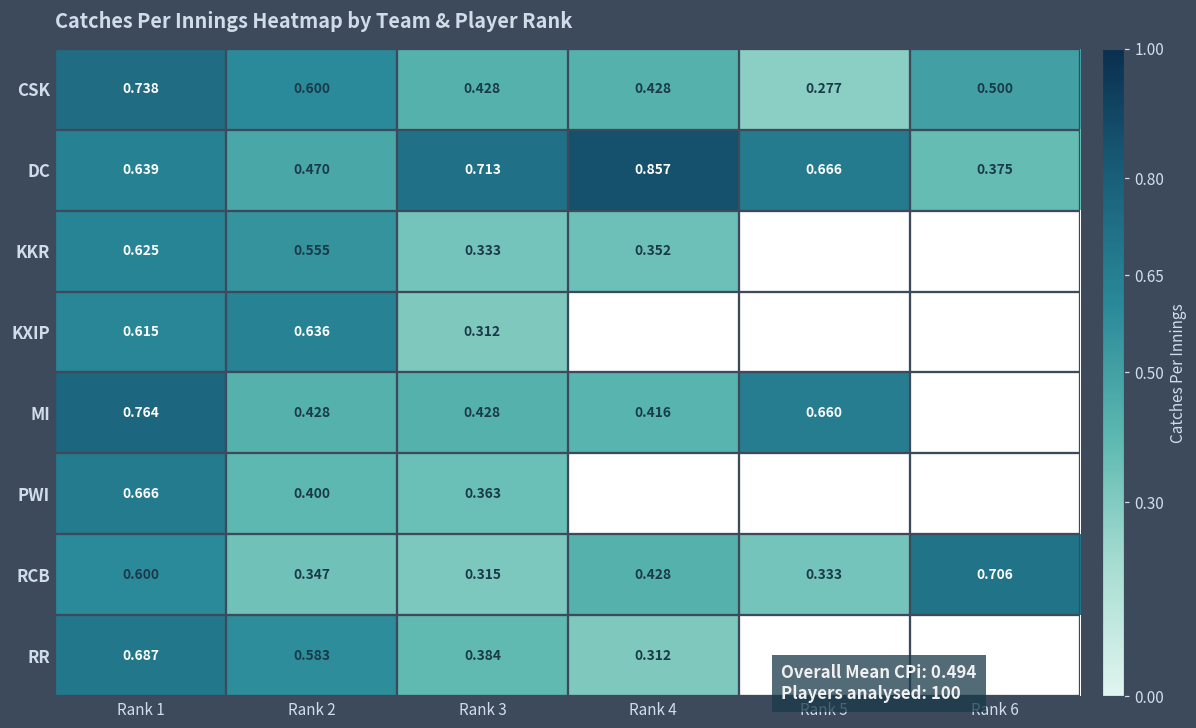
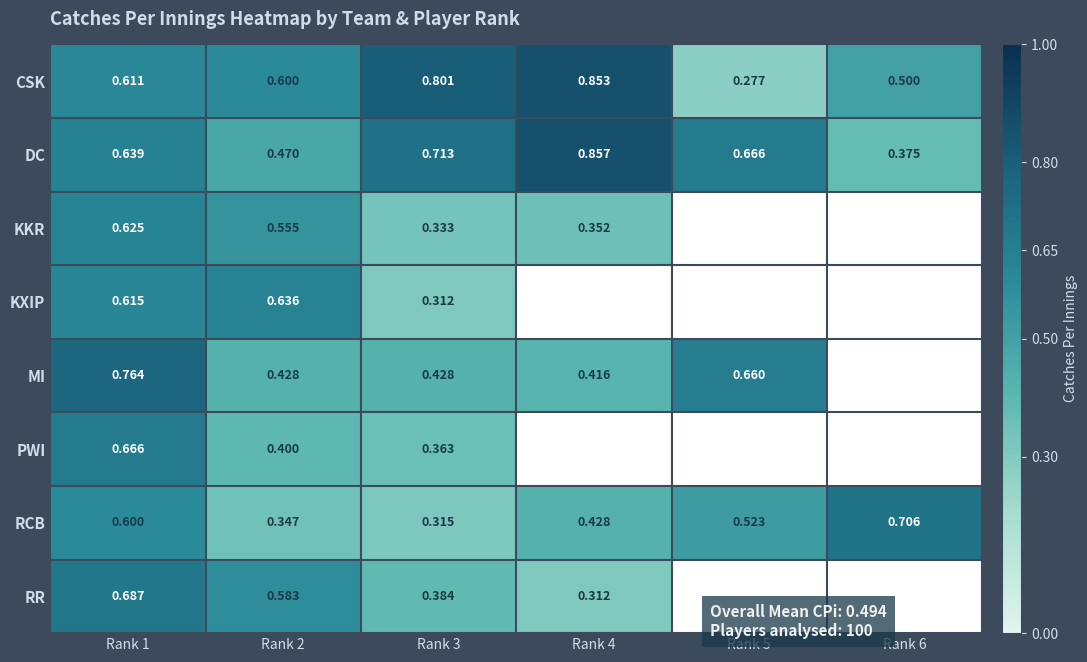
CSK, Rank 1: 0.738 -> 0.611
CSK, Rank 3: 0.428 -> 0.801
CSK, Rank 4: 0.428 -> 0.853
RCB, Rank 5: 0.333 -> 0.523
